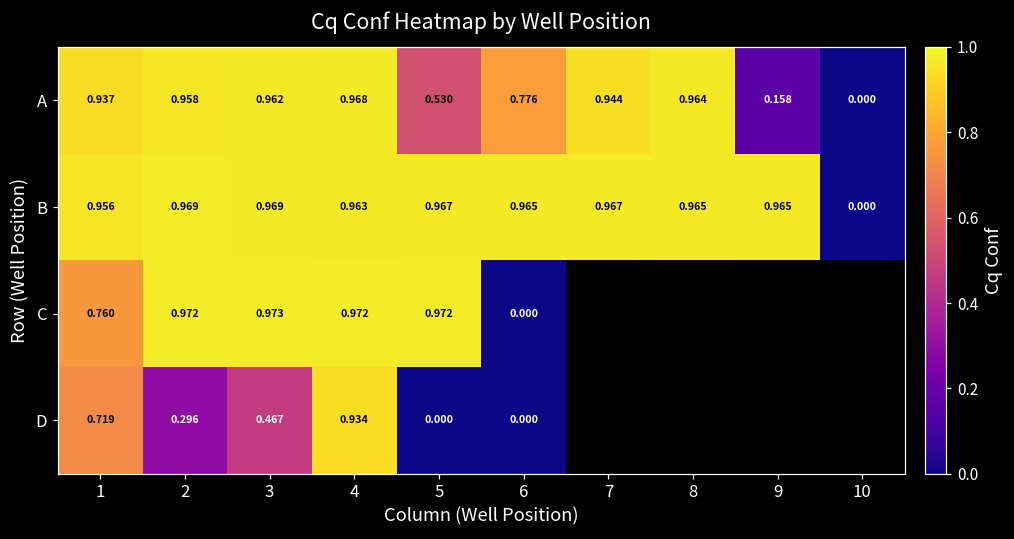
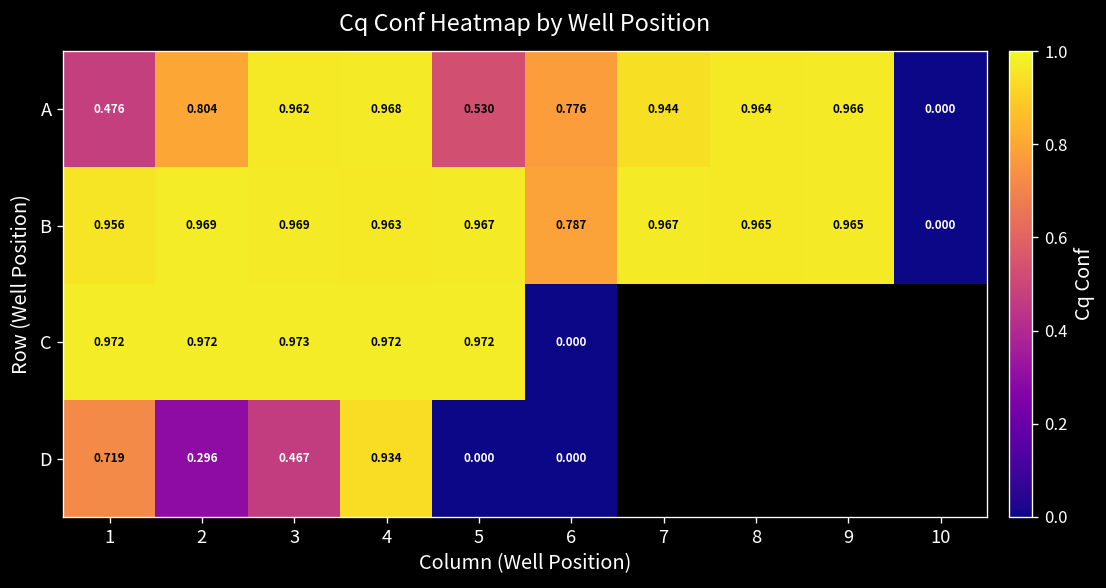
A, 1: 0.937 -> 0.476
A, 2: 0.958 -> 0.804
A, 9: 0.158 -> 0.966
B, 6: 0.965 -> 0.787
C, 1: 0.760 -> 0.972
